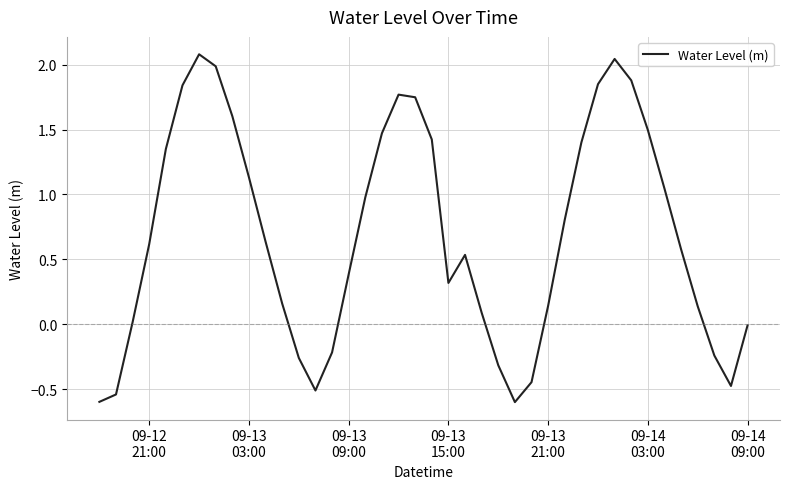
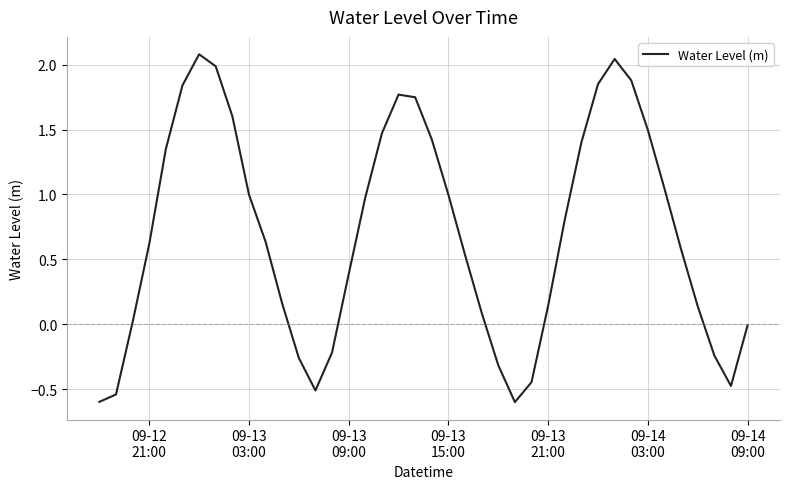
09-13 03:00: 1.13 -> 1.00
09-13 15:00: 0.32 -> 1.00
